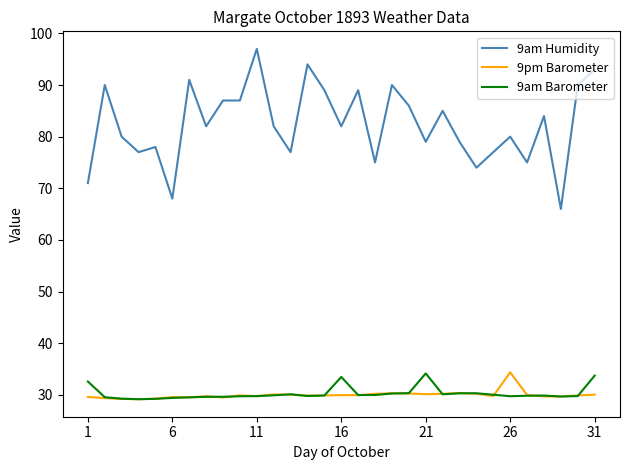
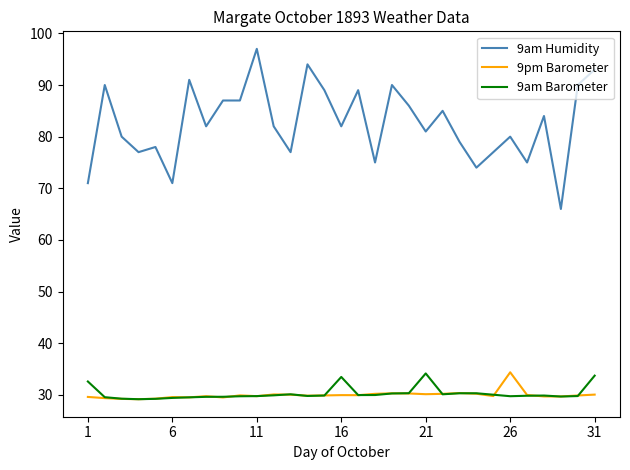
9am Humidity, 6: 68 -> 71
9am Humidity, 21: 79 -> 81
